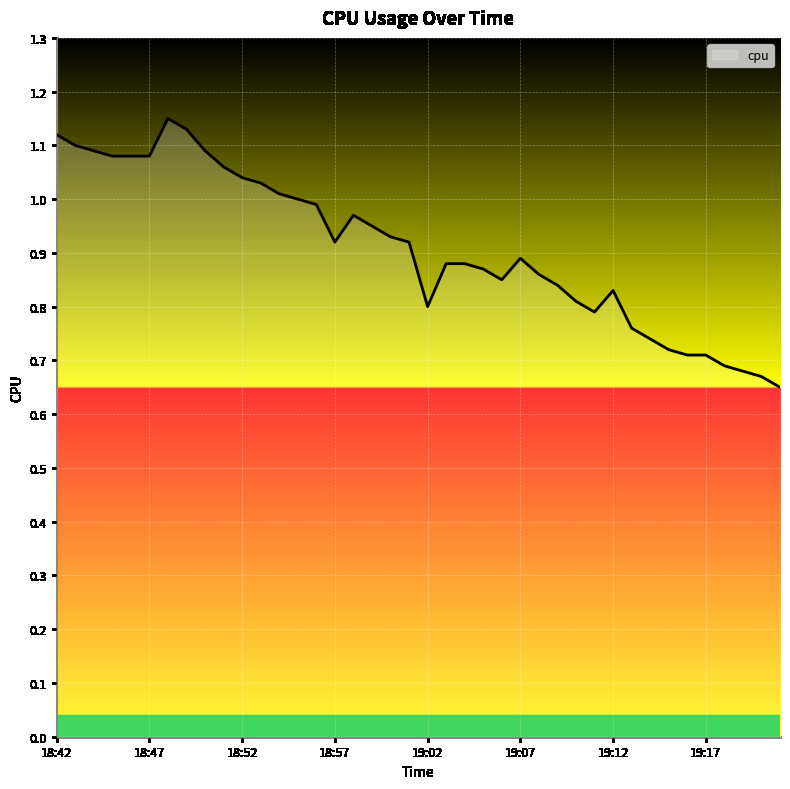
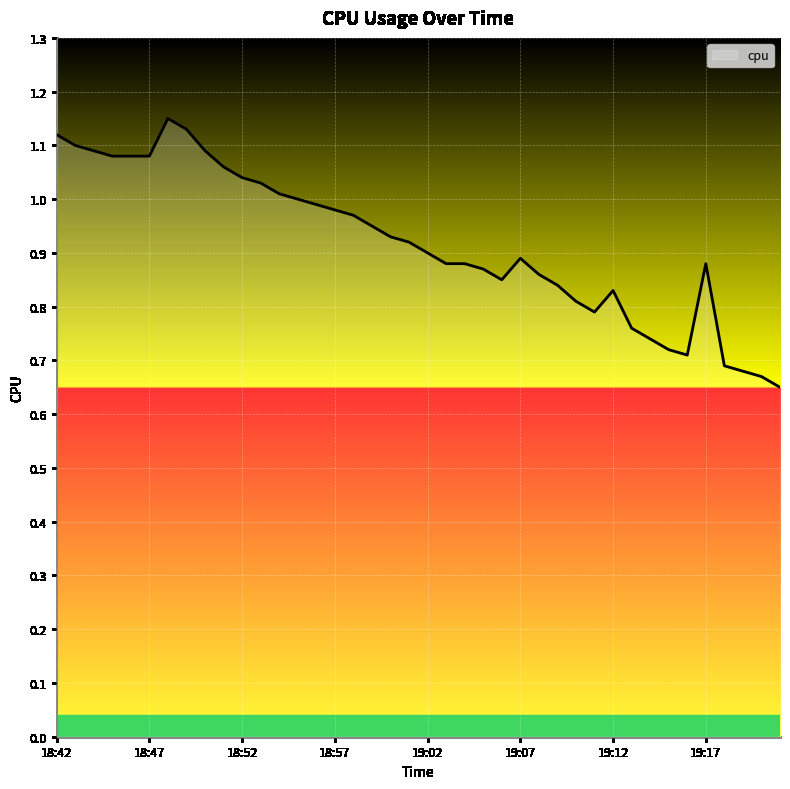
18:57: 0.92 -> 0.98
19:02: 0.8 -> 0.9
19:17: 0.71 -> 0.88
